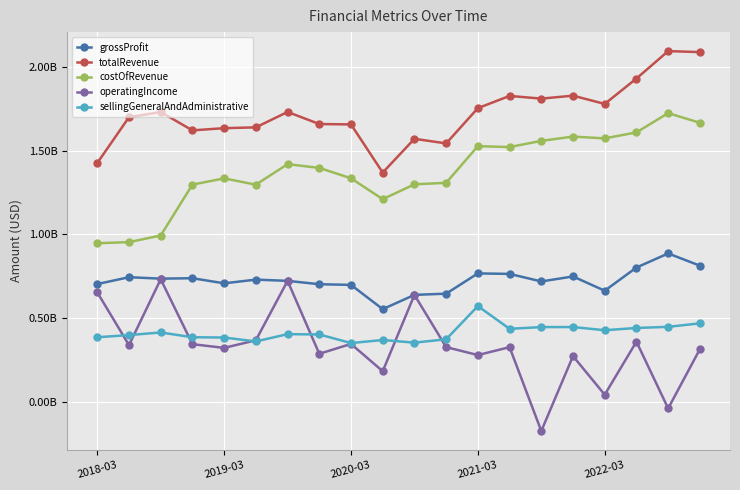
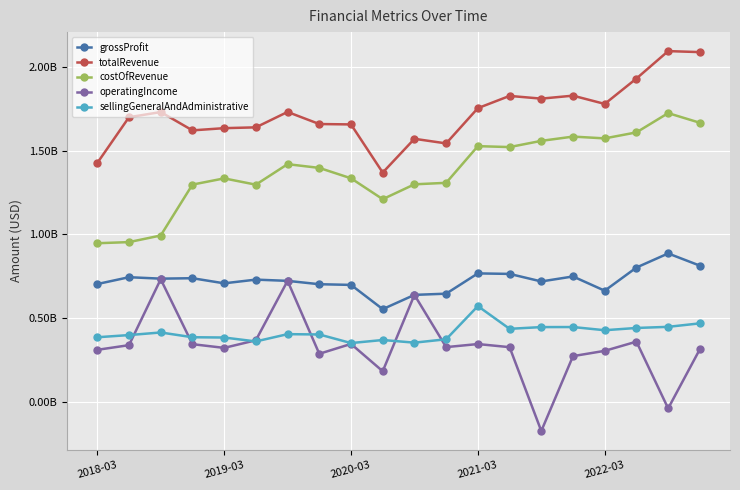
operatingIncome, 2018-03: 650000000 -> 310000000
operatingIncome, 2021-03: 280000000 -> 350000000
operatingIncome, 2022-03: 40000000 -> 310000000
